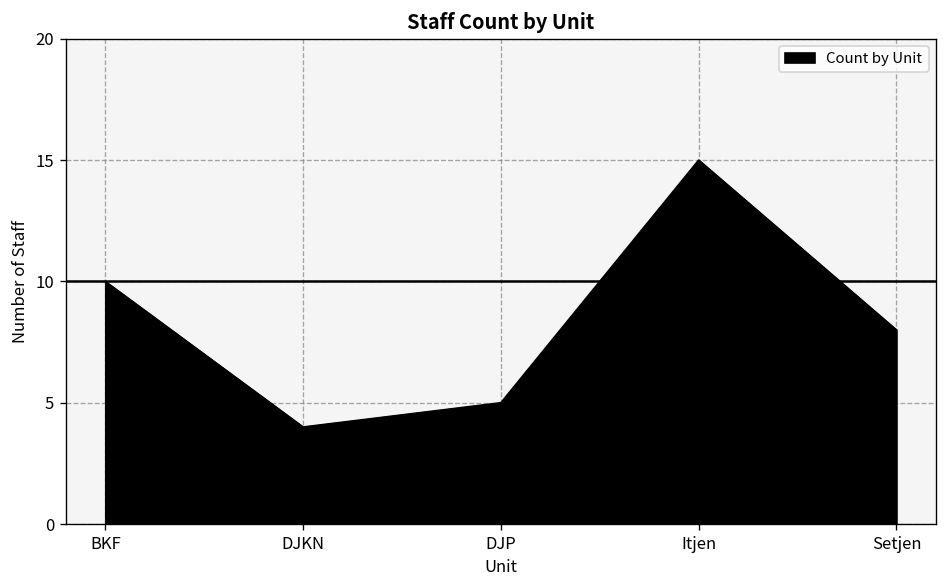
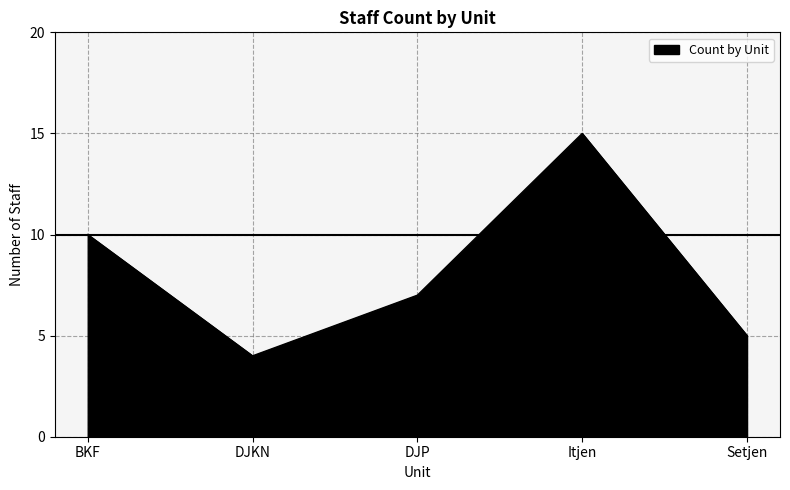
DJP: 5 -> 7
Setjen: 8 -> 5
